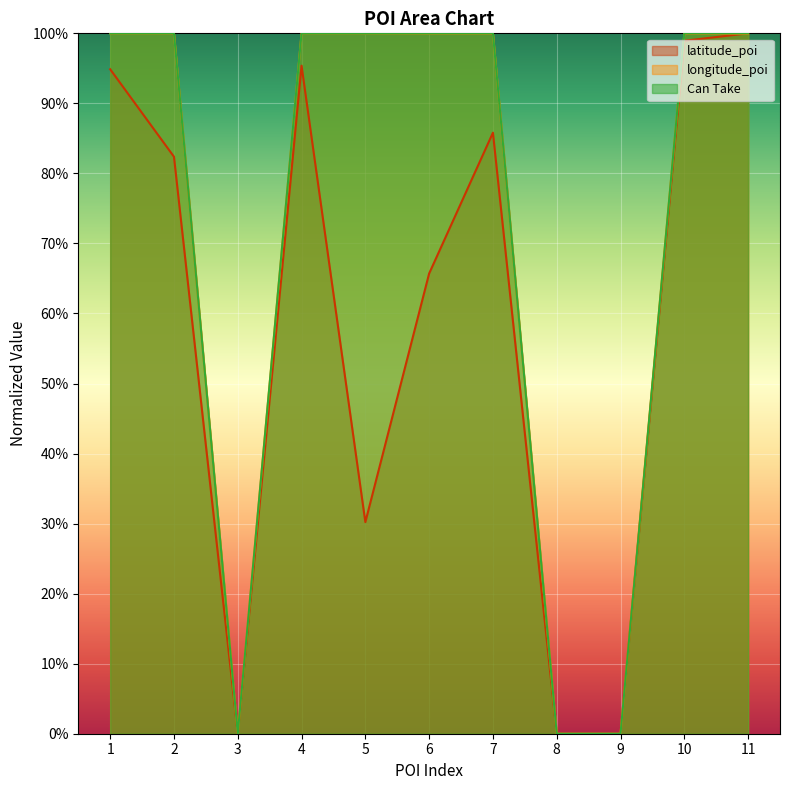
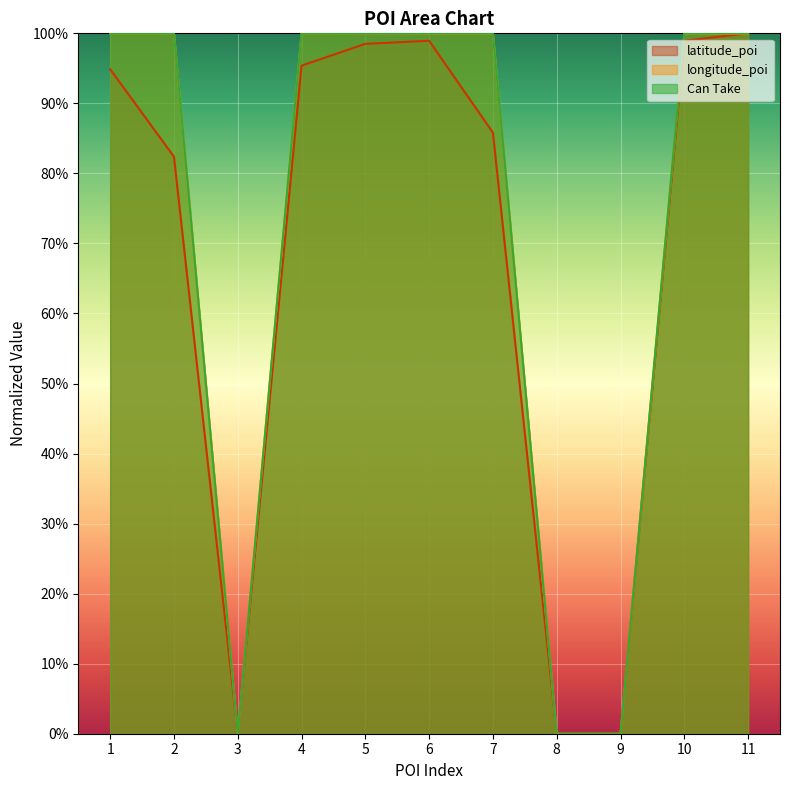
latitude_poi, 5: 30% -> 98%
latitude_poi, 6: 66% -> 99%
